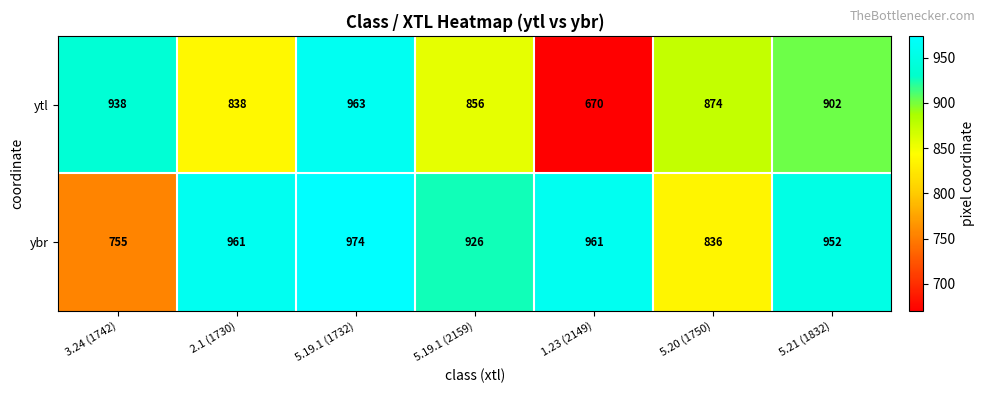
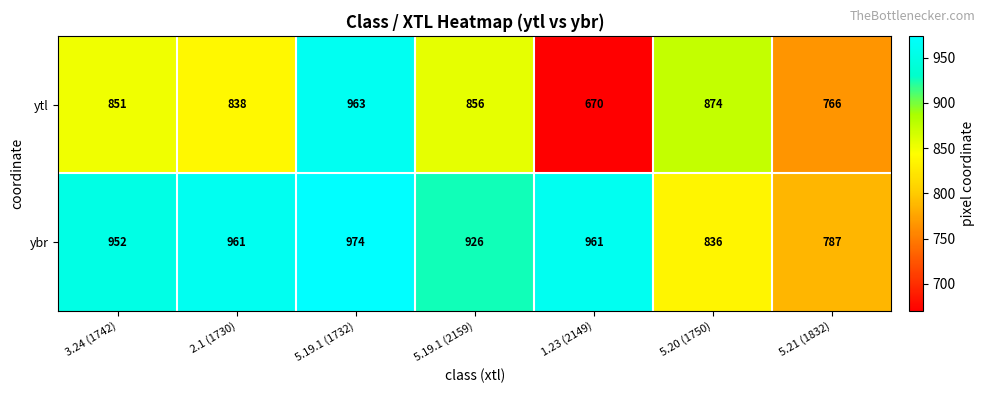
ytl, 3.24 (1742): 938 -> 851
ytl, 5.21 (1832): 902 -> 766
ybr, 3.24 (1742): 755 -> 952
ybr, 5.21 (1832): 952 -> 787
